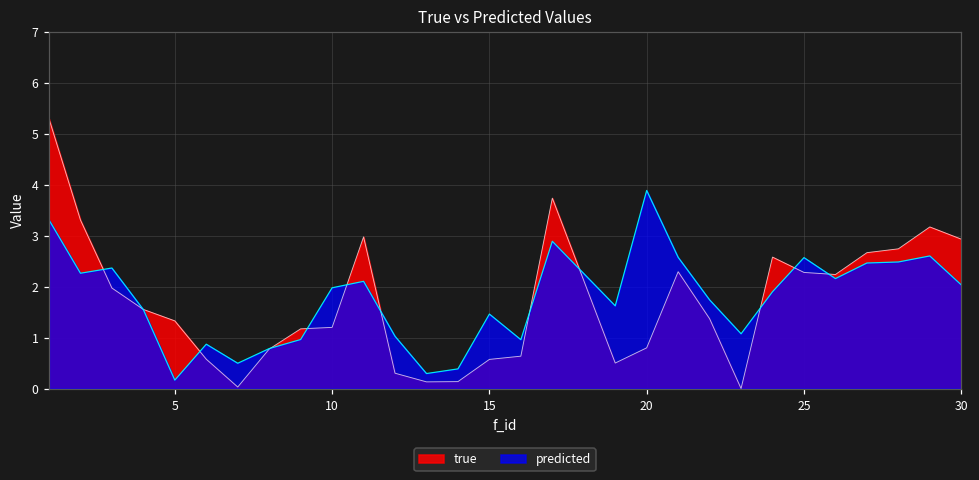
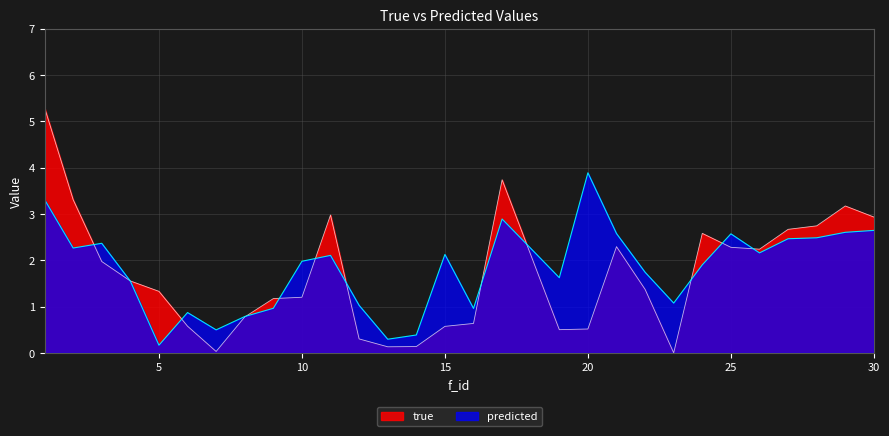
predicted, 15: 1.5 -> 2.1
true, 20: 0.8 -> 0.5
predicted, 30: 2.0 -> 2.6
